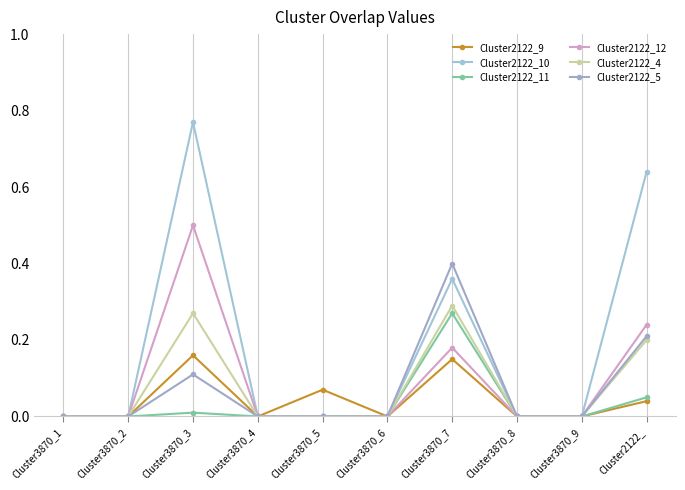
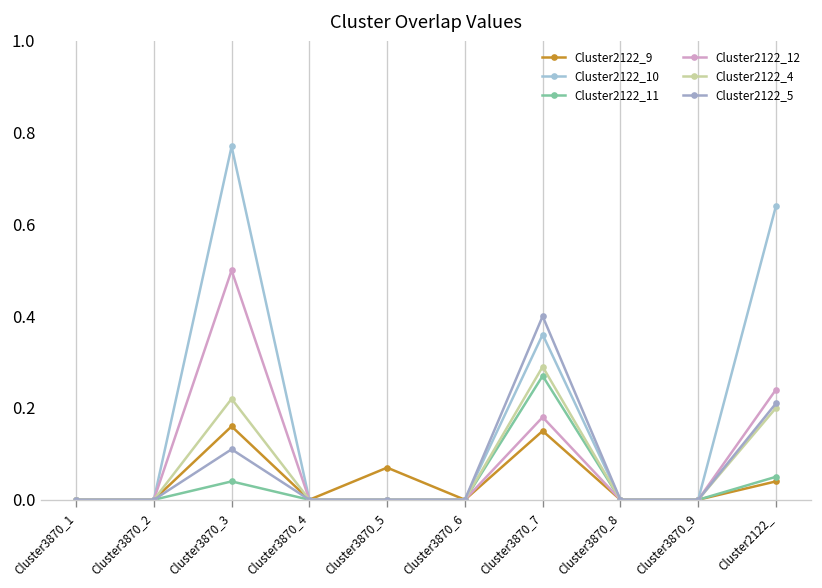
Cluster2122_11, Cluster3870_3: 0.01 -> 0.04
Cluster2122_4, Cluster3870_3: 0.27 -> 0.22
